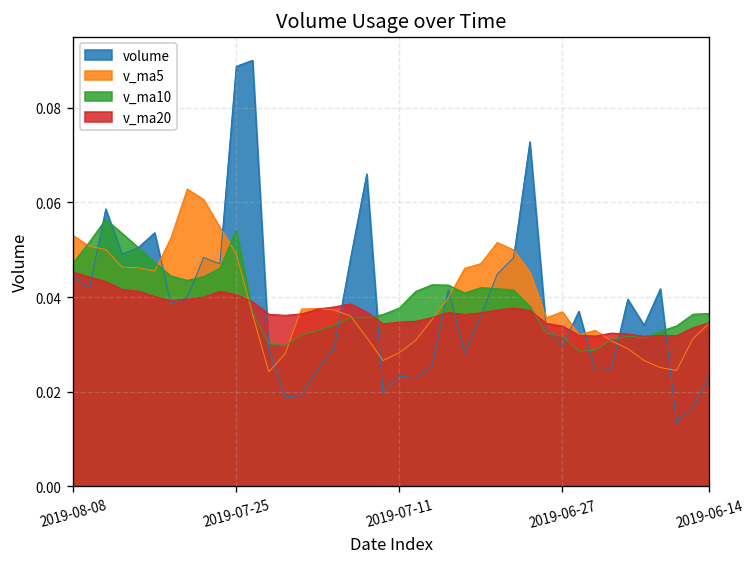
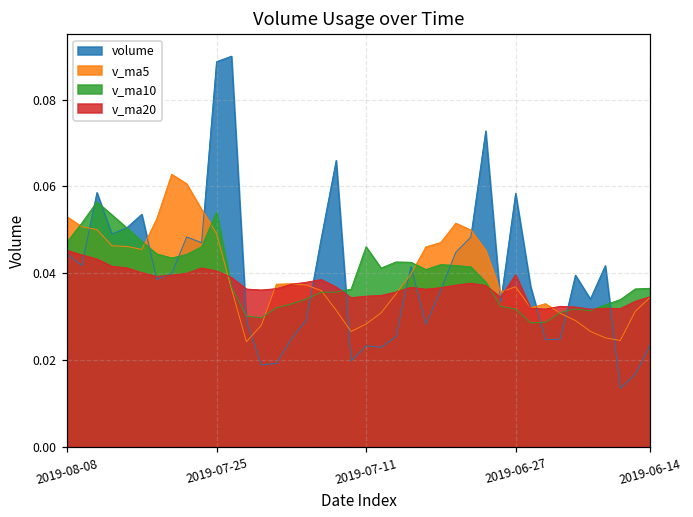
v_ma10, 2019-07-11: 0.038 -> 0.046
volume, 2019-06-27: 0.030 -> 0.058
v_ma20, 2019-06-27: 0.034 -> 0.040
